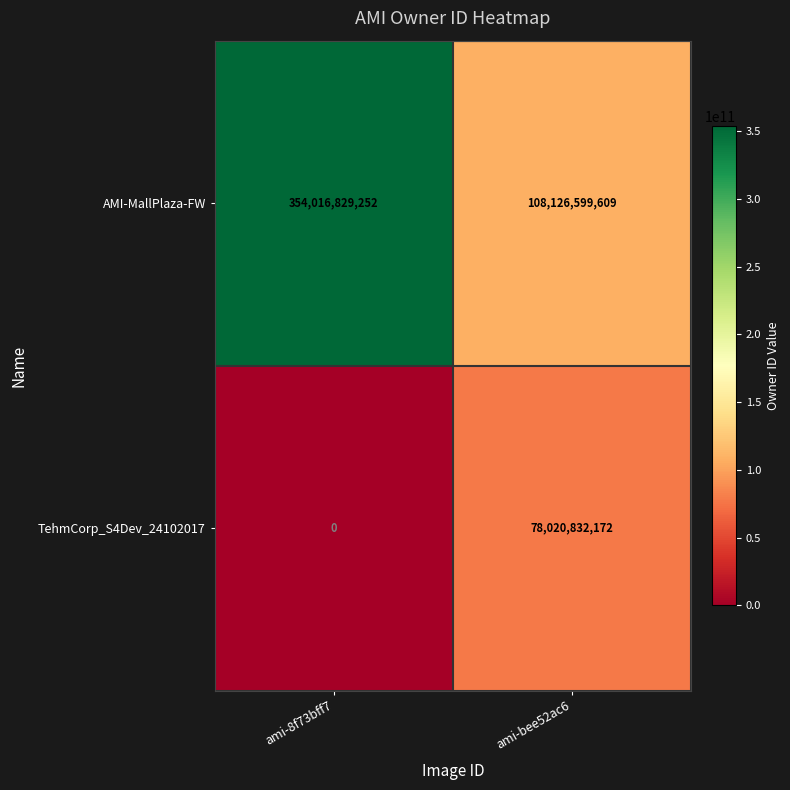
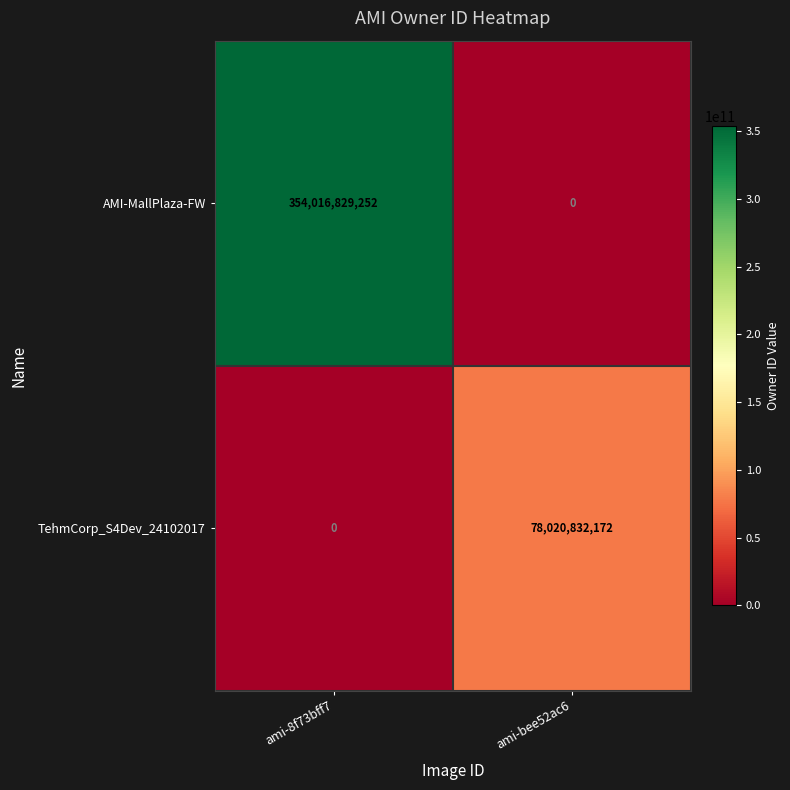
AMI-MallPlaza-FW, ami-bee52ac6: 108,126,599,609 -> 0
